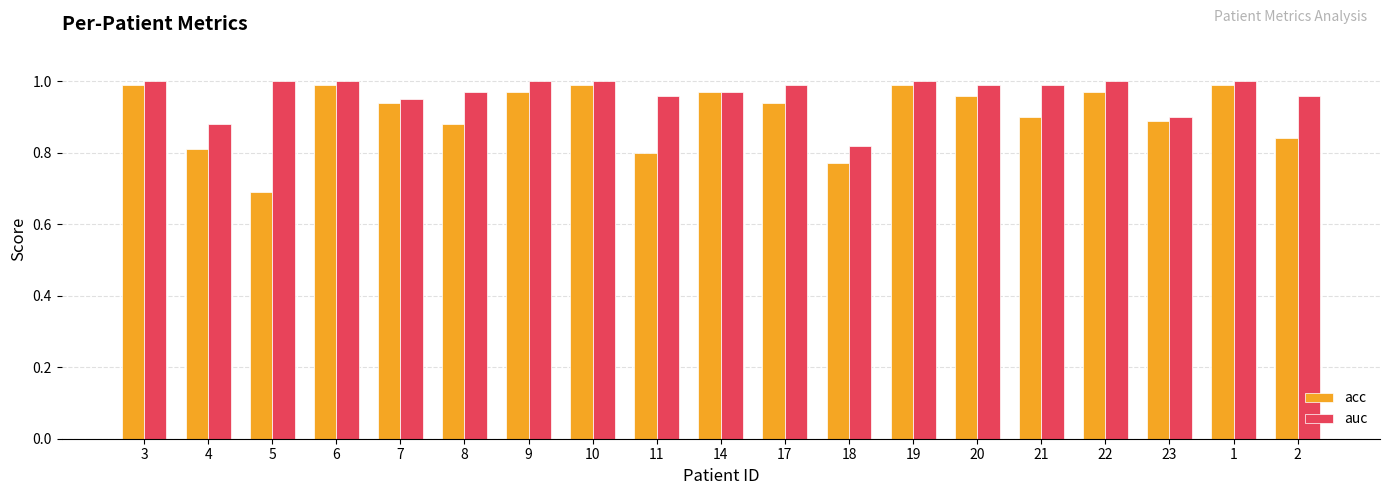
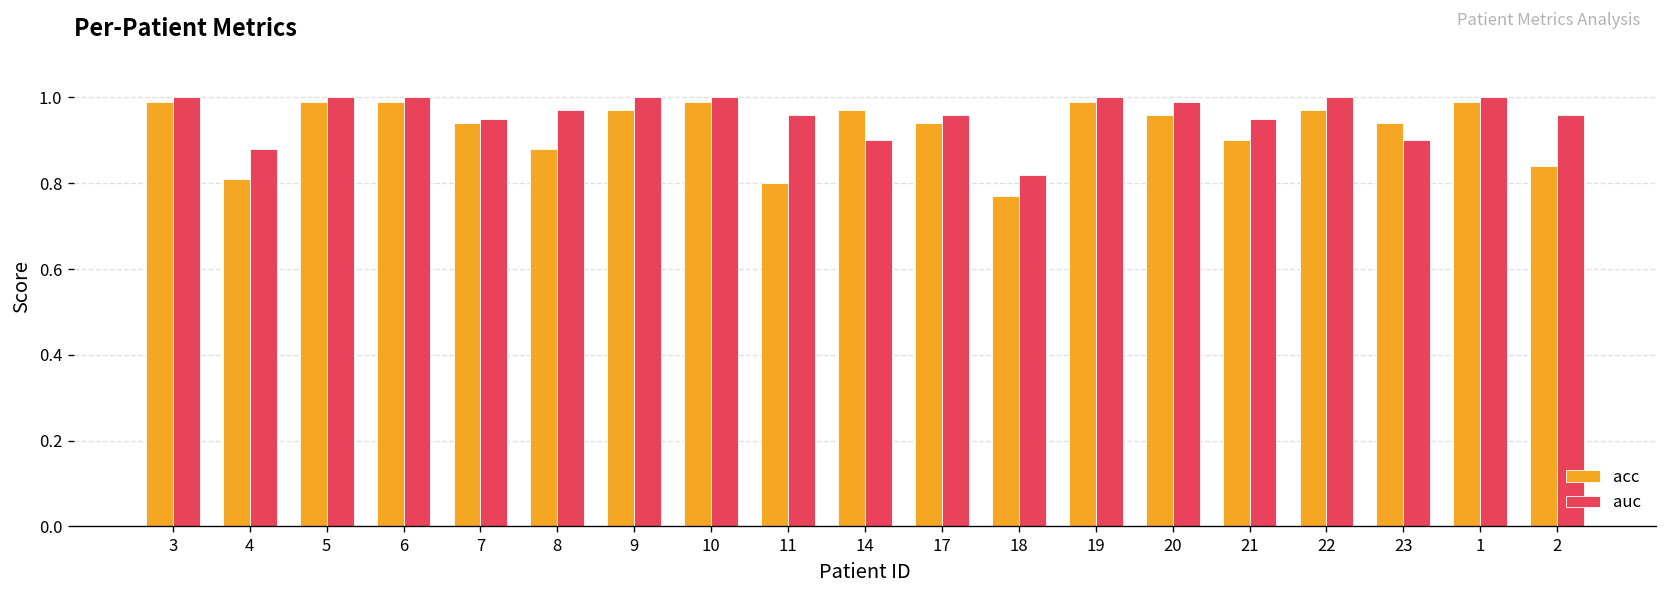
acc, 5: 0.69 -> 0.99
auc, 14: 0.97 -> 0.90
auc, 17: 0.99 -> 0.96
auc, 21: 0.99 -> 0.95
acc, 23: 0.89 -> 0.94
